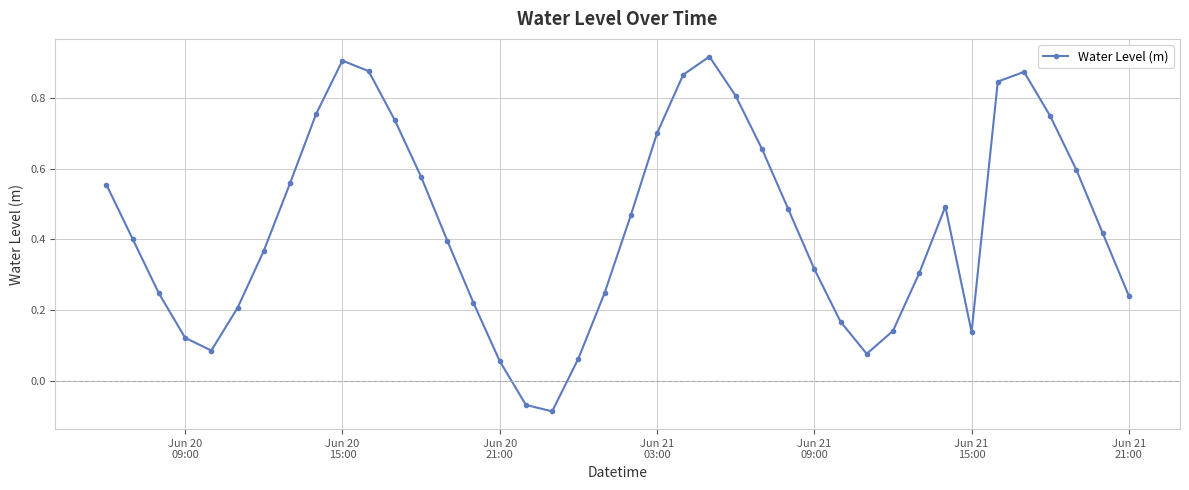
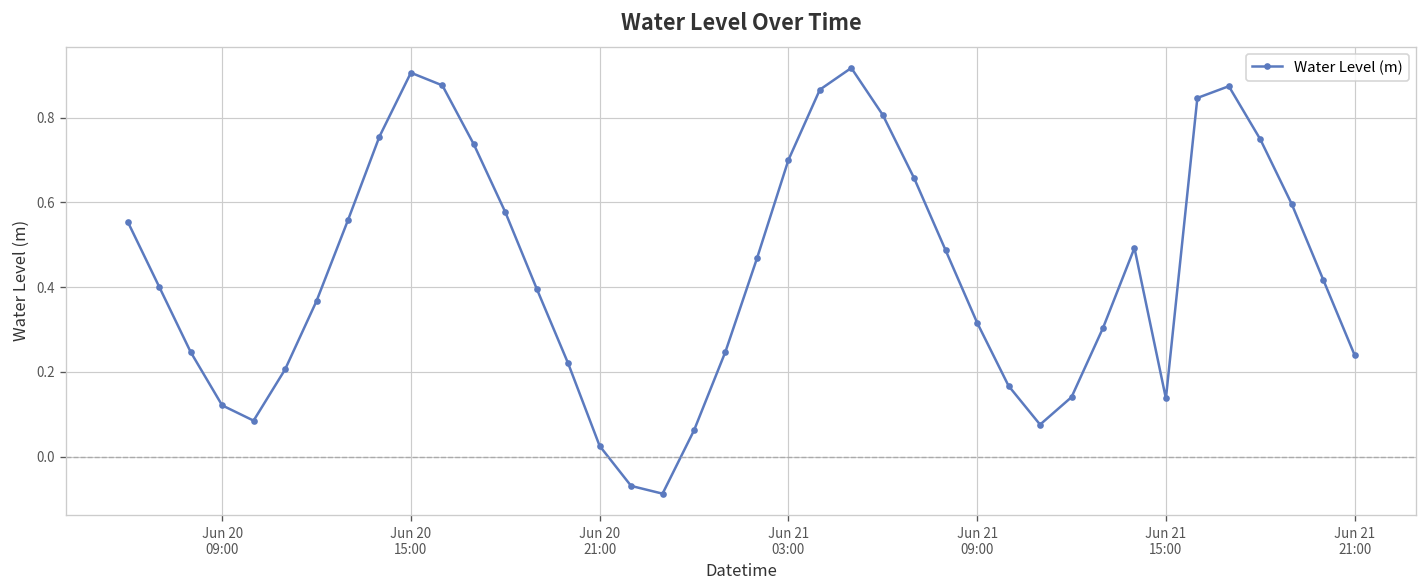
Jun 20 21:00: 0.06 -> 0.03
